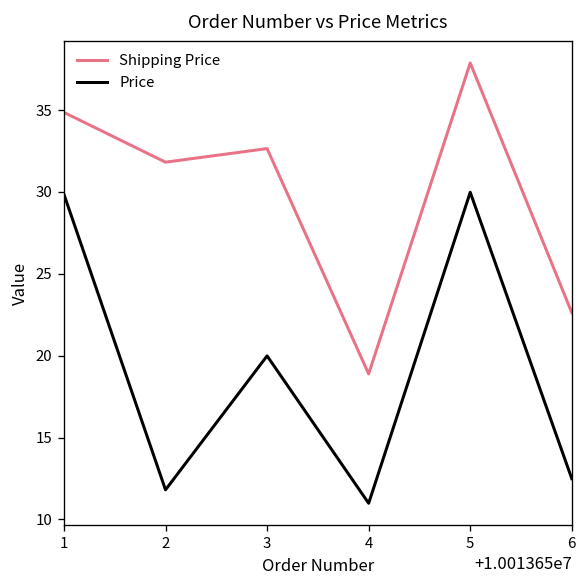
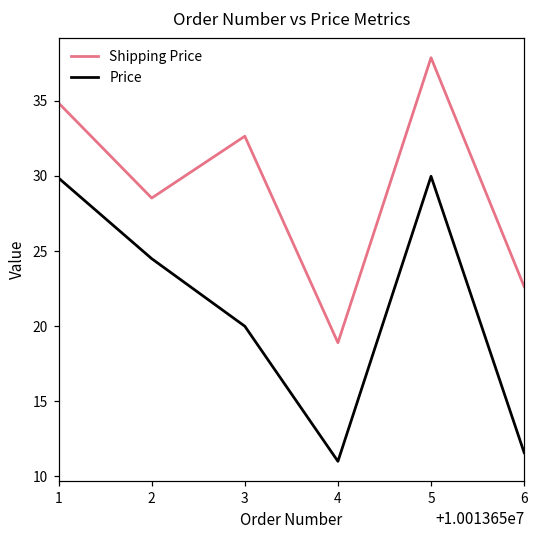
Shipping Price, 2: 31.8 -> 28.5
Price, 2: 11.8 -> 24.5
Price, 6: 12.5 -> 11.6
